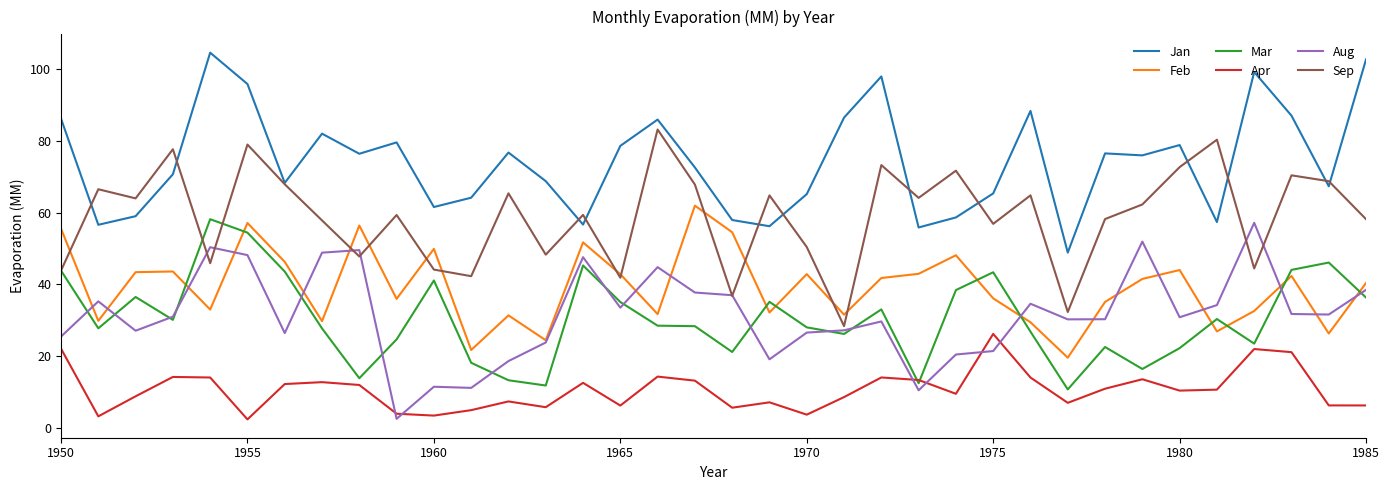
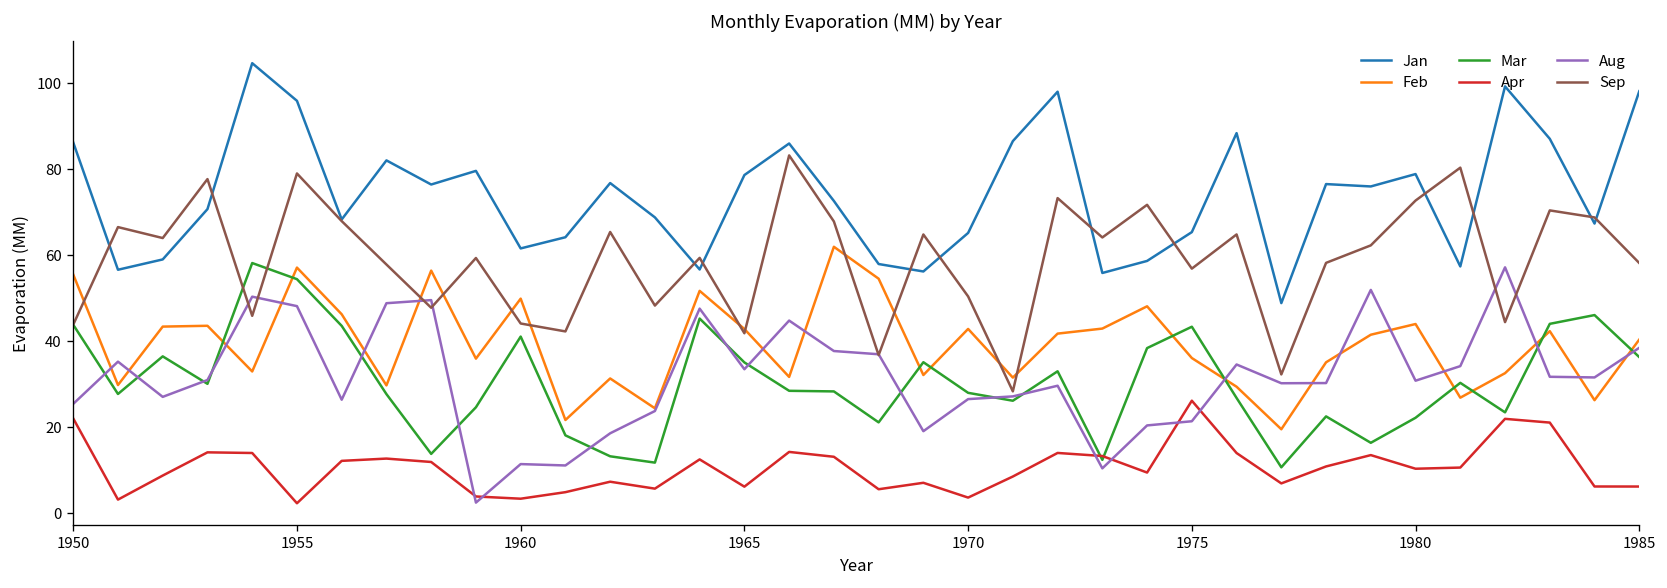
Jan, 1985: 103 -> 98
